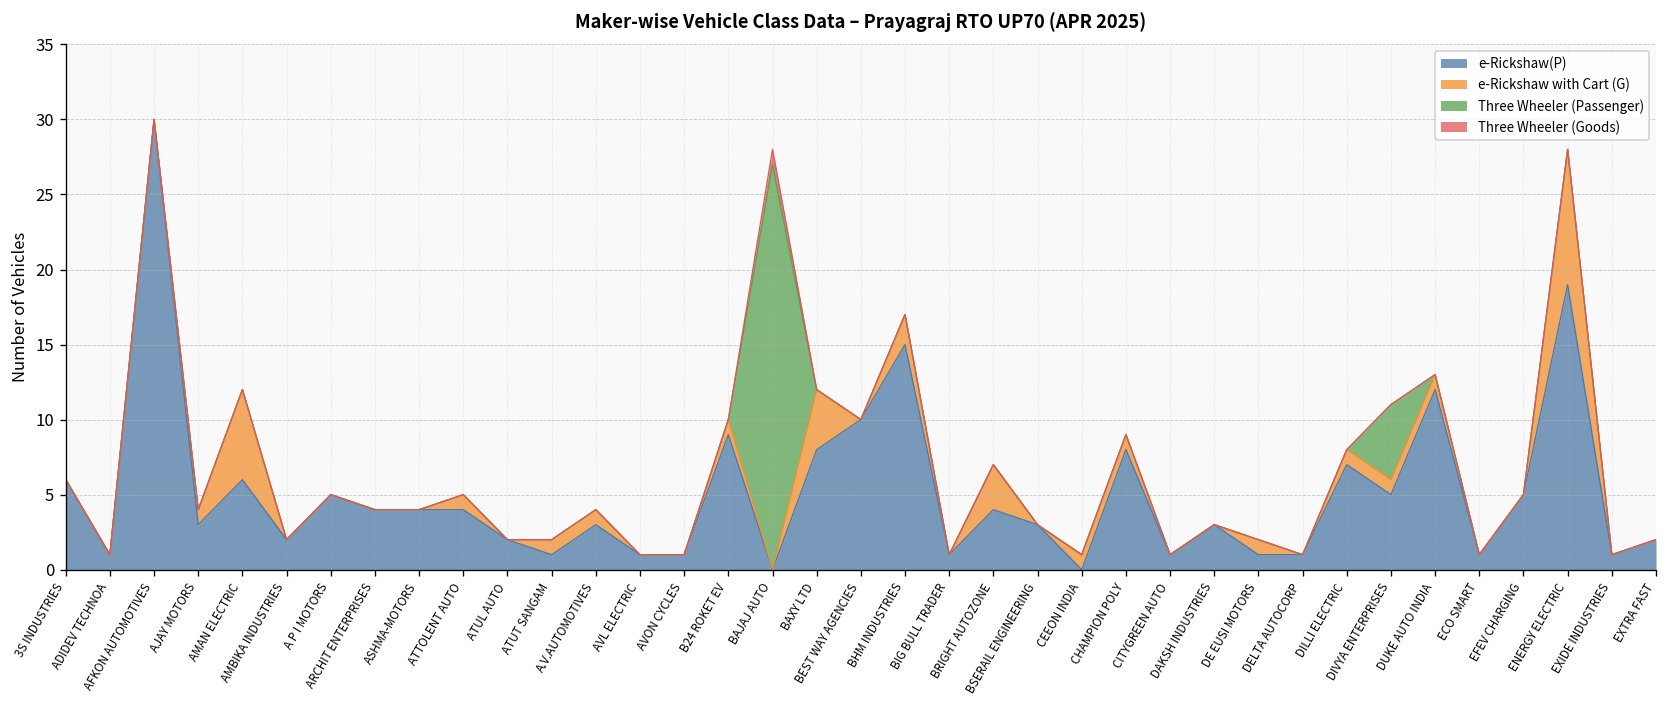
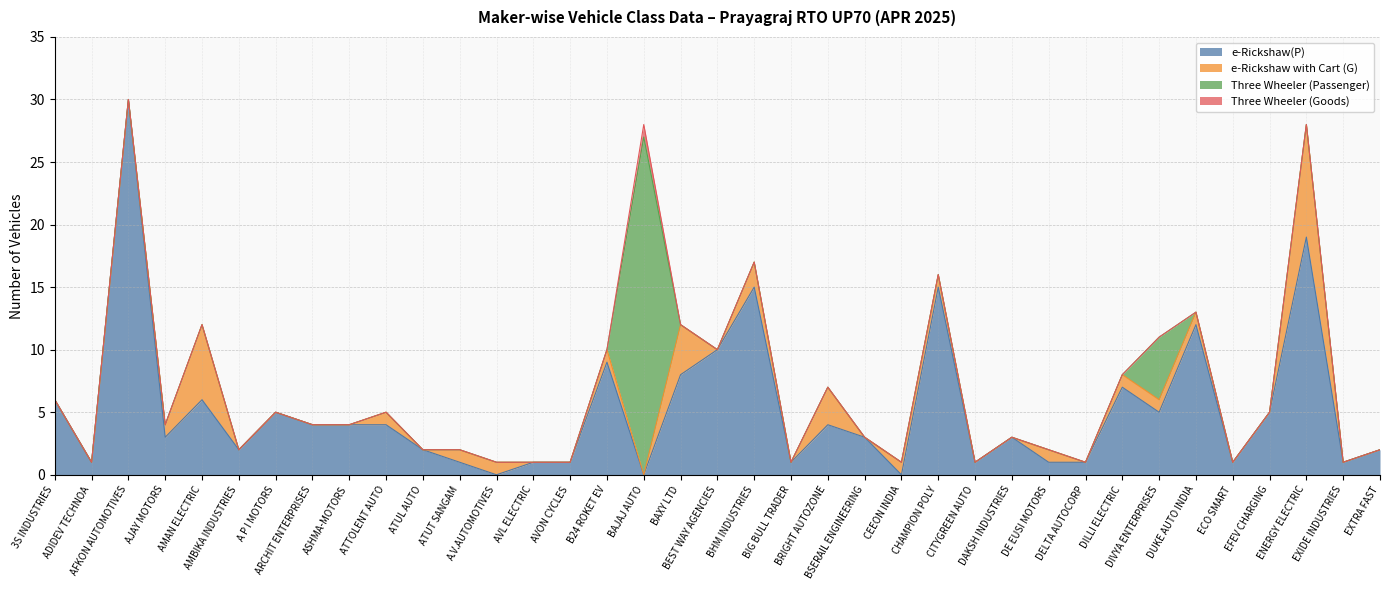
e-Rickshaw(P), A.V.AUTOMOTIVES: 3 -> 0
e-Rickshaw(P), CHAMPION POLY: 8 -> 15
